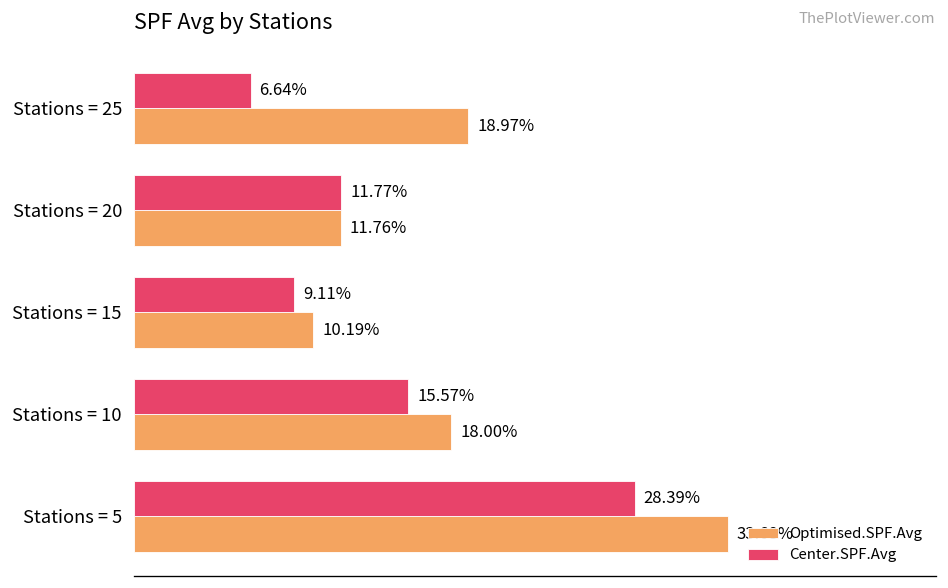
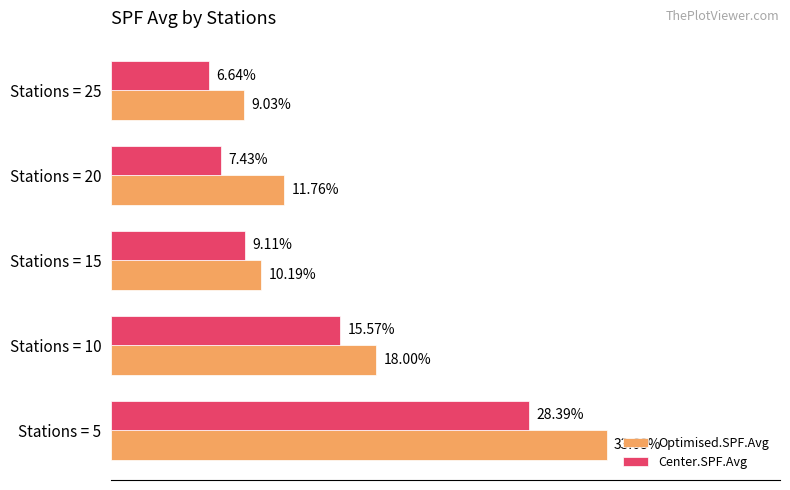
Optimised.SPF.Avg, Stations = 25: 18.97% -> 9.03%
Center.SPF.Avg, Stations = 20: 11.77% -> 7.43%
